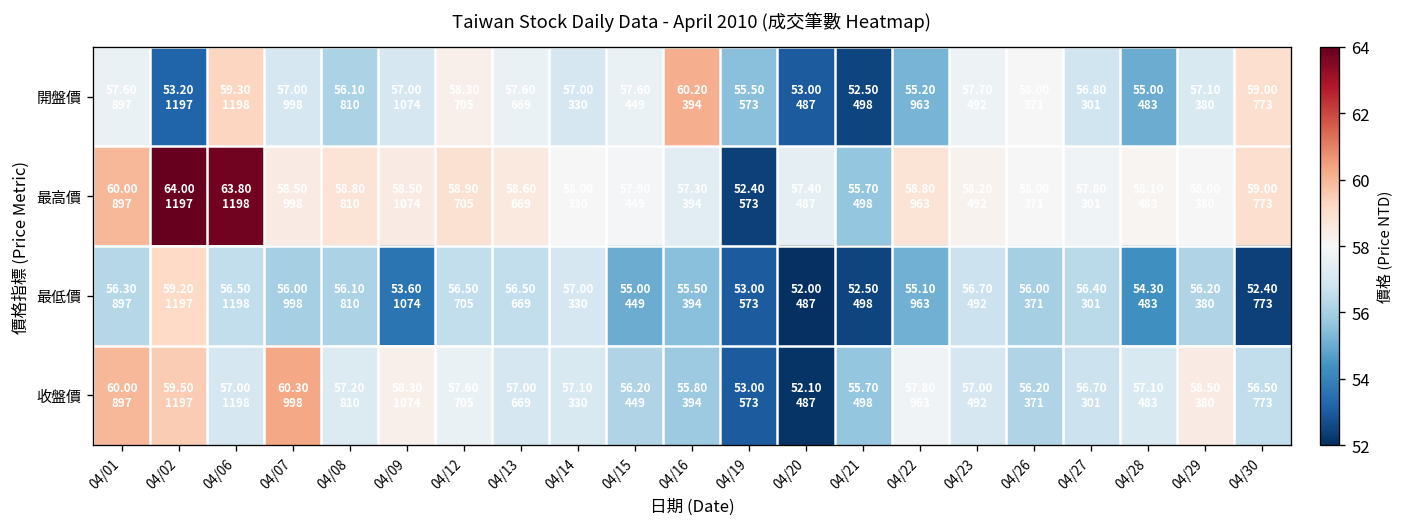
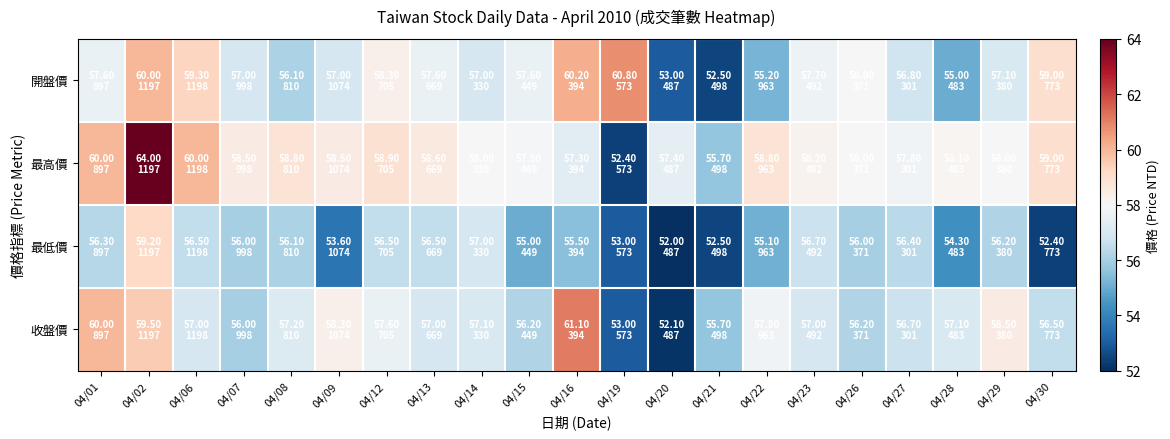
開盤價, 04/02: 53.20 -> 60.00
開盤價, 04/19: 55.50 -> 60.80
最高價, 04/06: 63.80 -> 60.00
收盤價, 04/07: 60.30 -> 56.00
收盤價, 04/16: 55.80 -> 61.10
